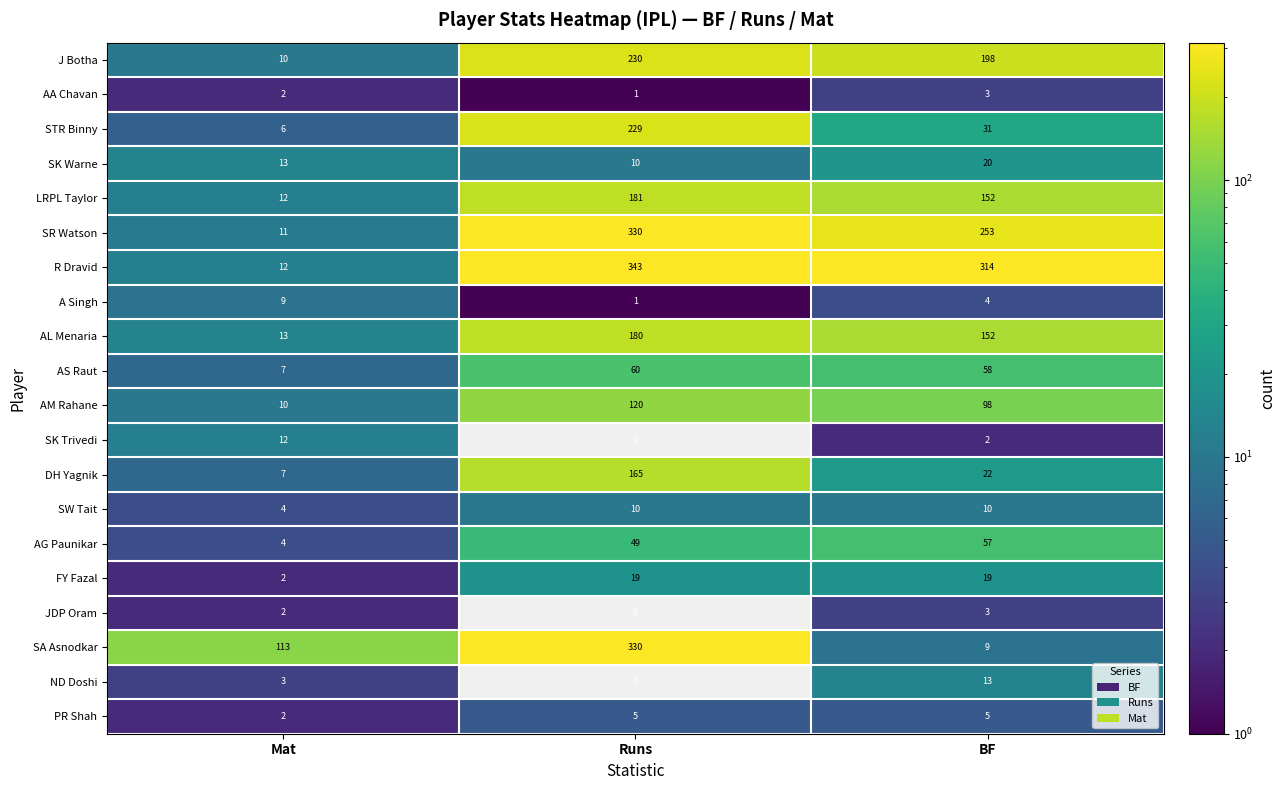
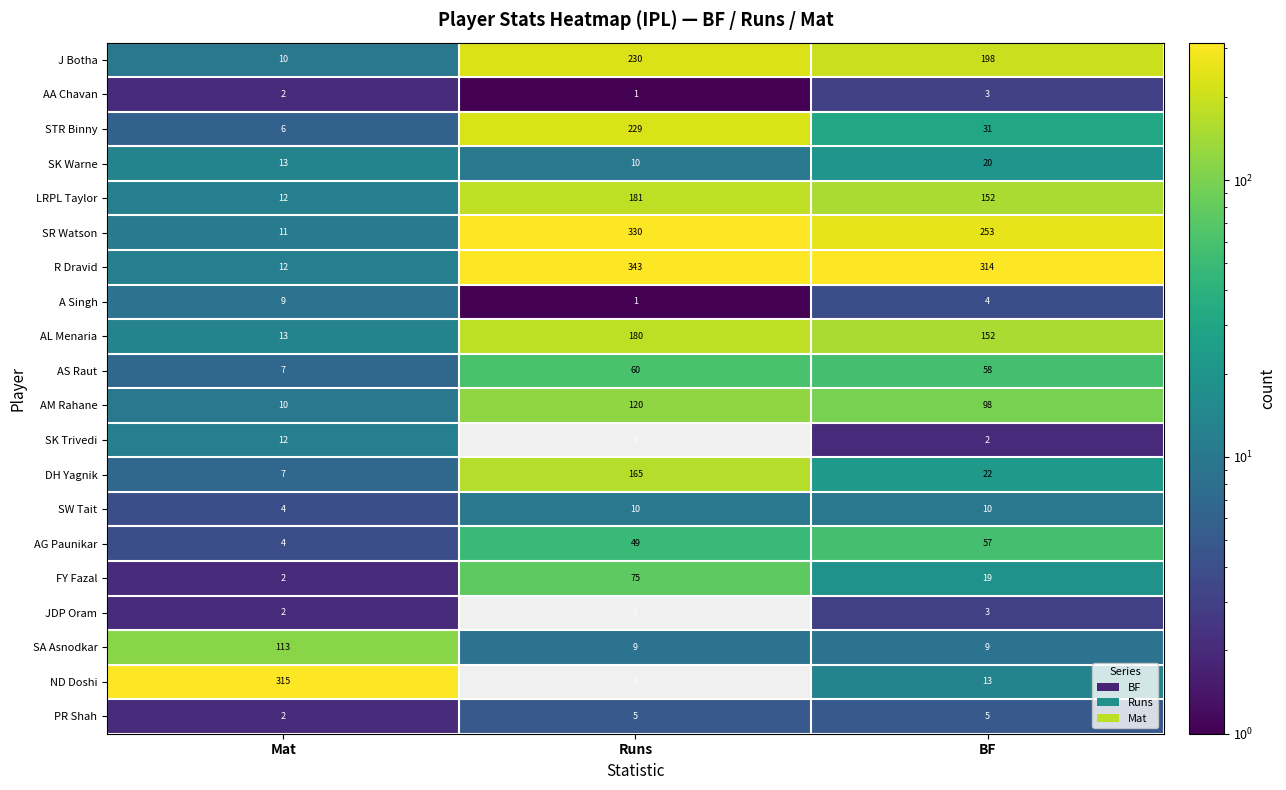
FY Fazal, Runs: 19 -> 75
SA Asnodkar, Runs: 330 -> 9
ND Doshi, Mat: 3 -> 315
